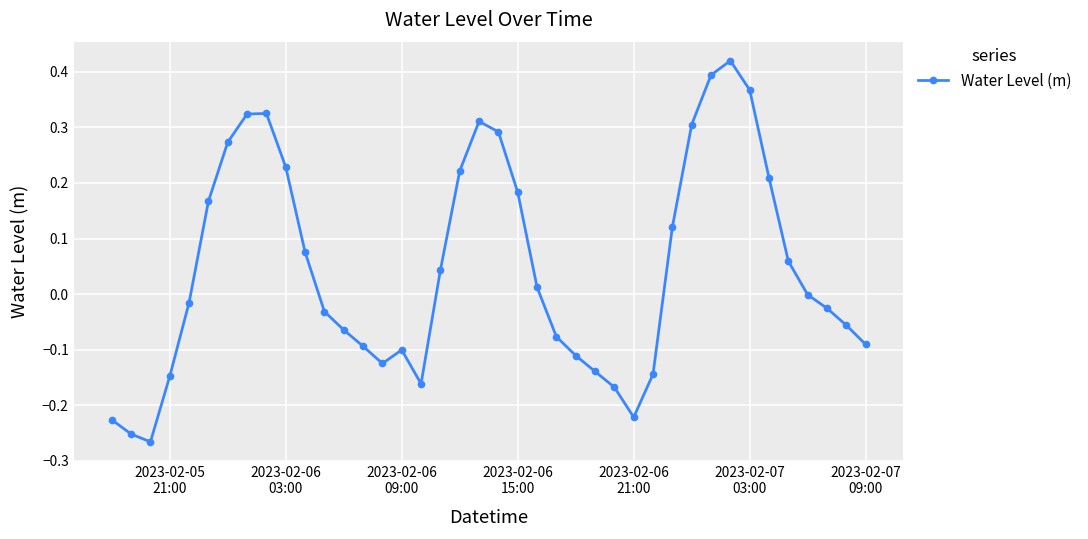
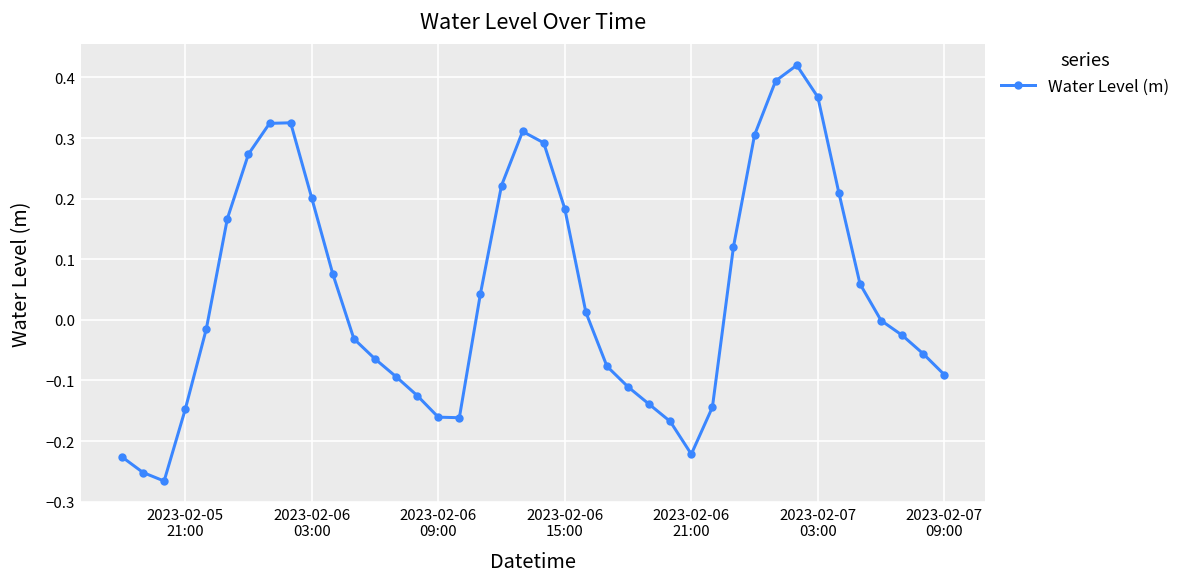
2023-02-06 03:00: 0.23 -> 0.20
2023-02-06 09:00: -0.10 -> -0.16
